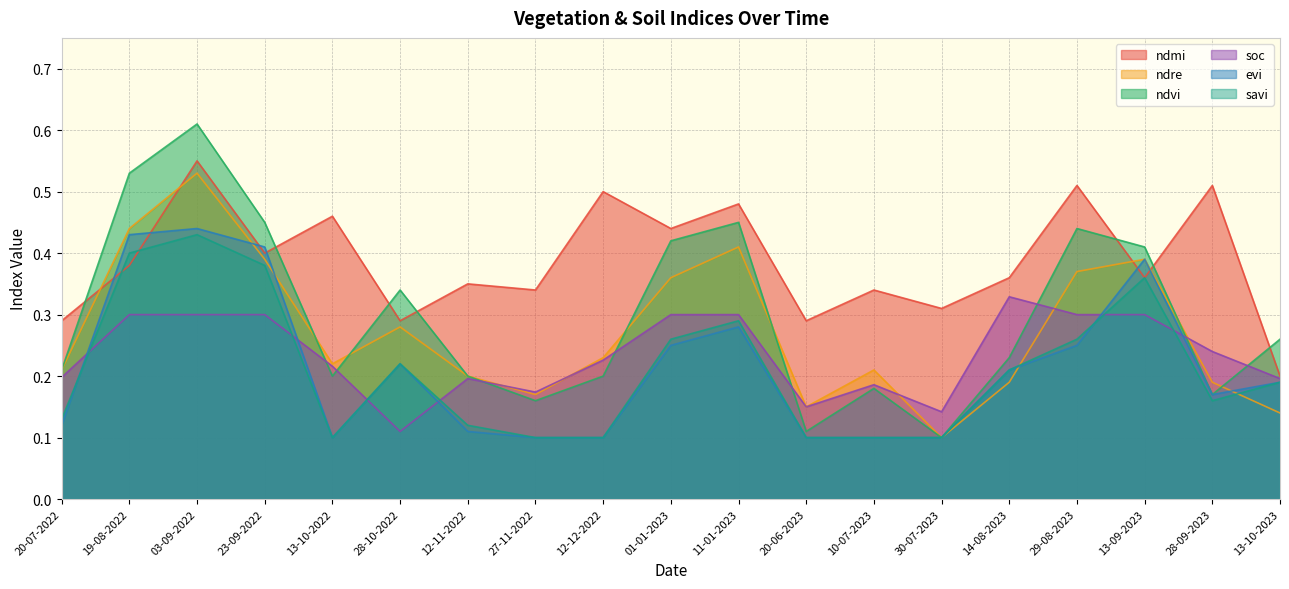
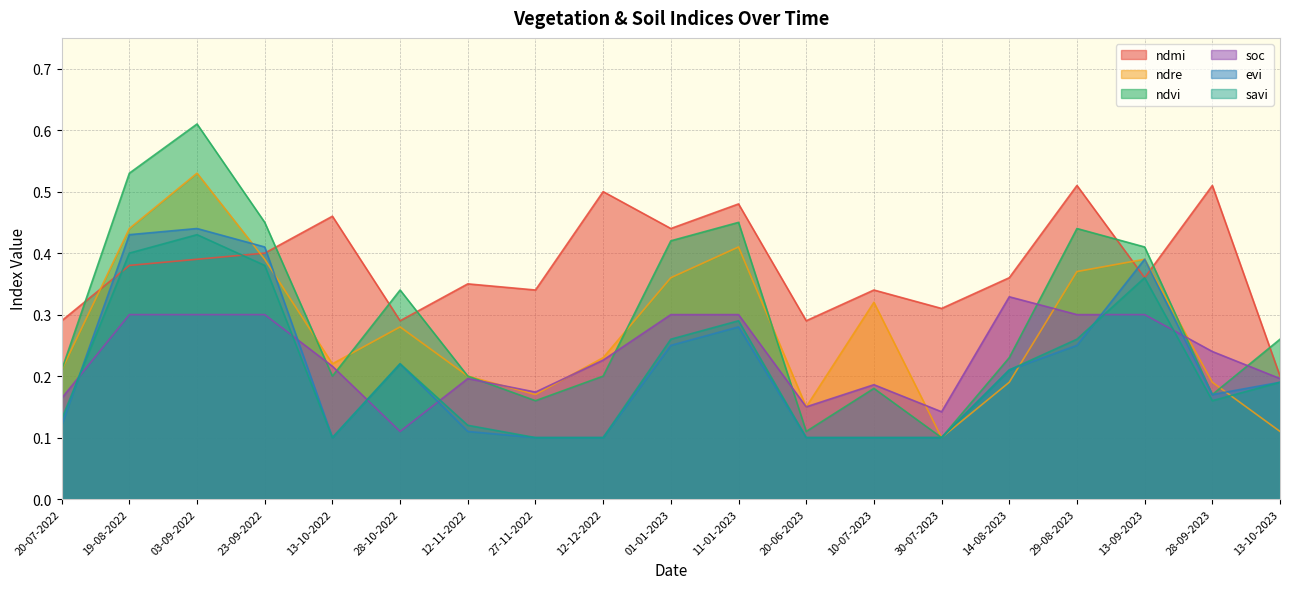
soc, 20-07-2022: 0.20 -> 0.16
ndmi, 03-09-2022: 0.55 -> 0.39
ndre, 10-07-2023: 0.21 -> 0.32
ndre, 13-10-2023: 0.14 -> 0.11
